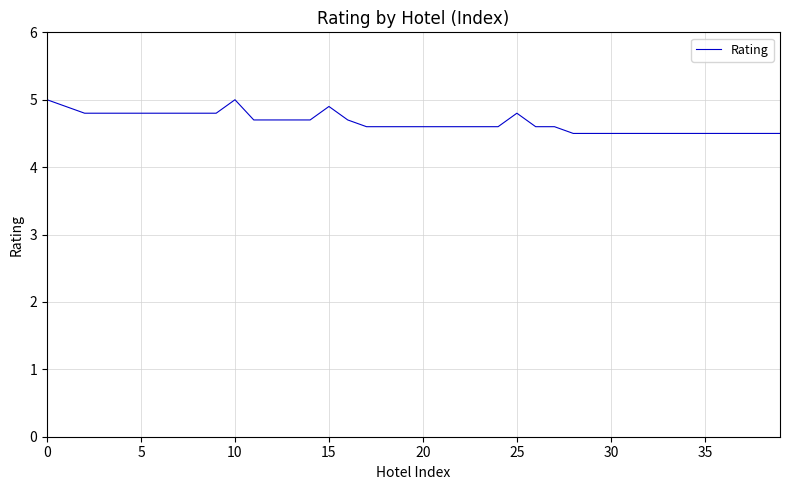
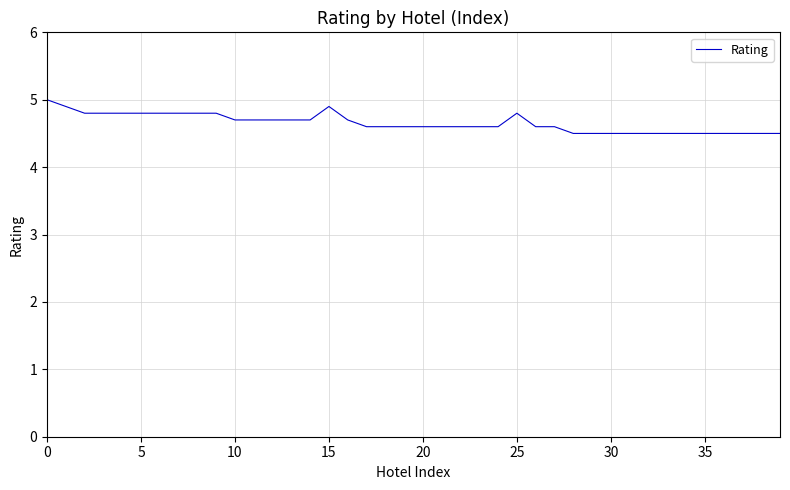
10: 5.0 -> 4.7
